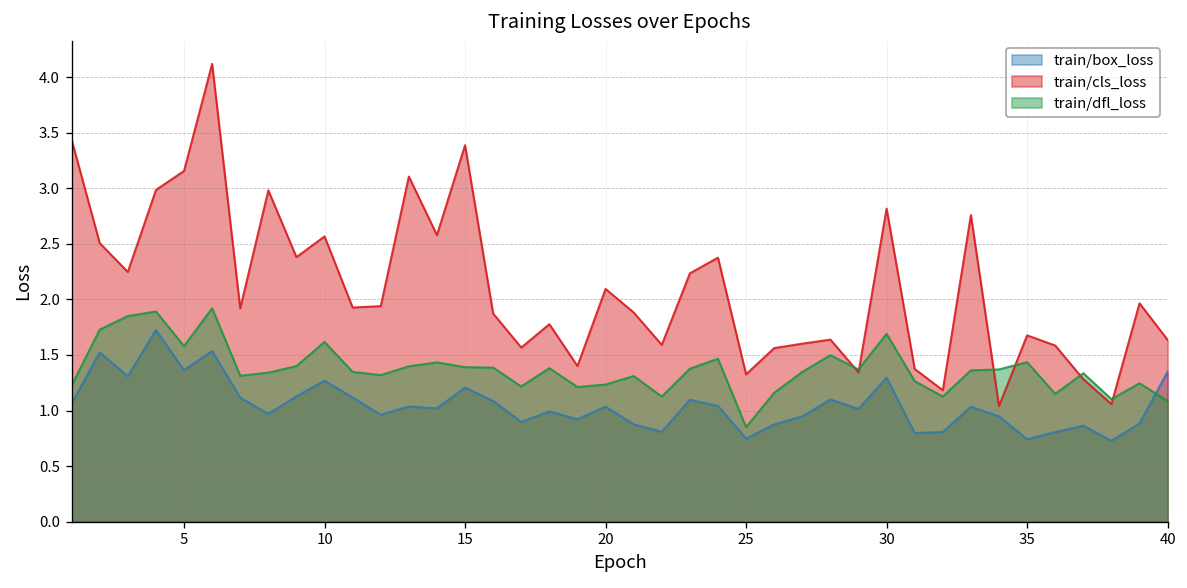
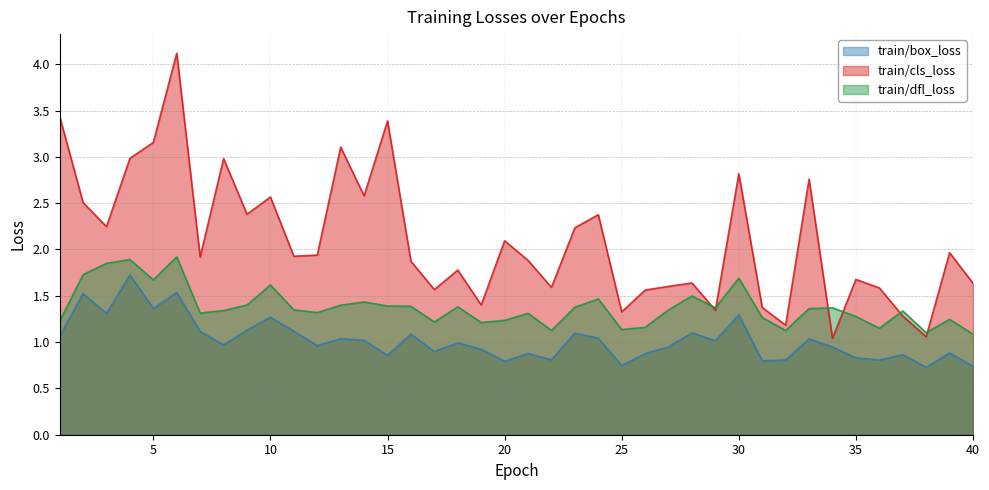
train/dfl_loss, 5: 1.6 -> 1.7
train/box_loss, 15: 1.2 -> 0.9
train/box_loss, 20: 1.0 -> 0.8
train/dfl_loss, 25: 0.9 -> 1.1
train/box_loss, 35: 0.7 -> 0.8
train/dfl_loss, 35: 1.4 -> 1.3
train/box_loss, 40: 1.4 -> 0.7
